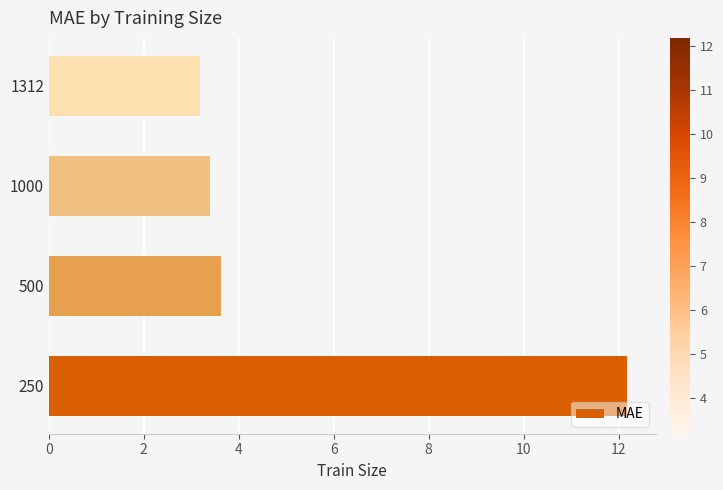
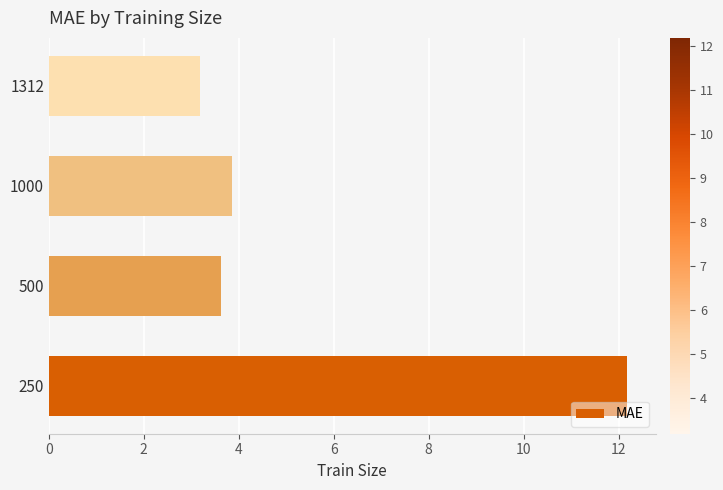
1000: 3.4 -> 3.9
